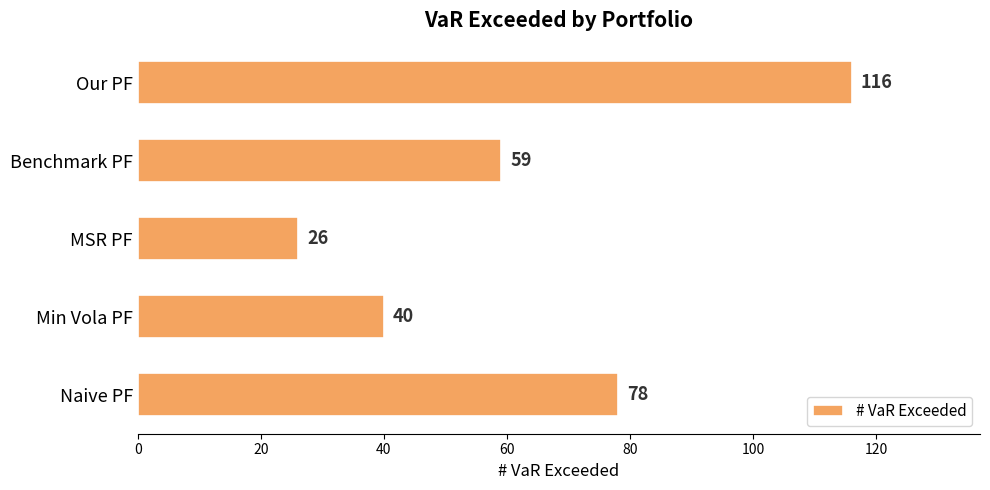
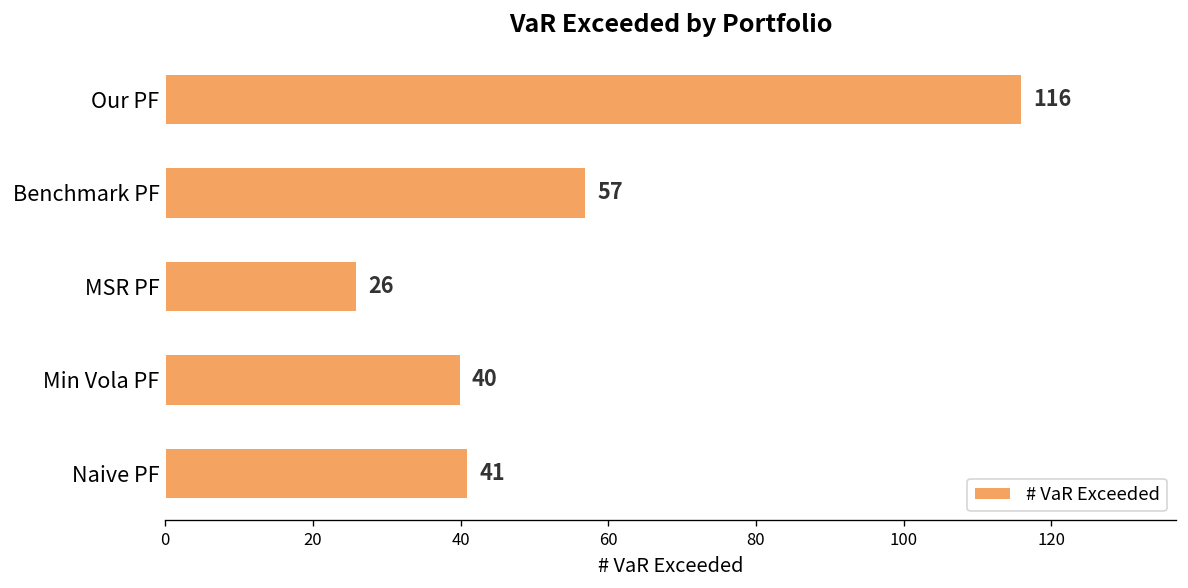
Benchmark PF: 59 -> 57
Naive PF: 78 -> 41
